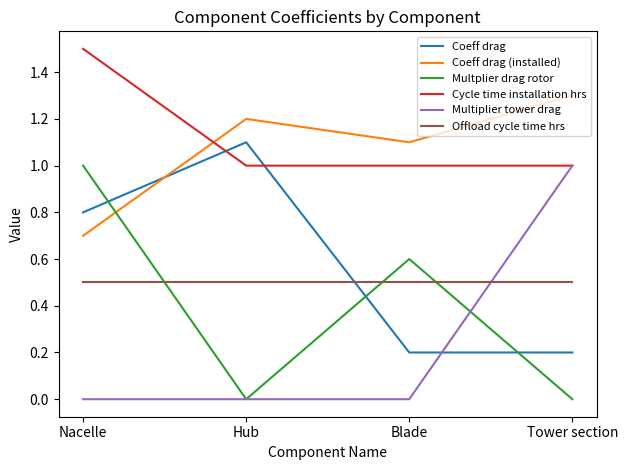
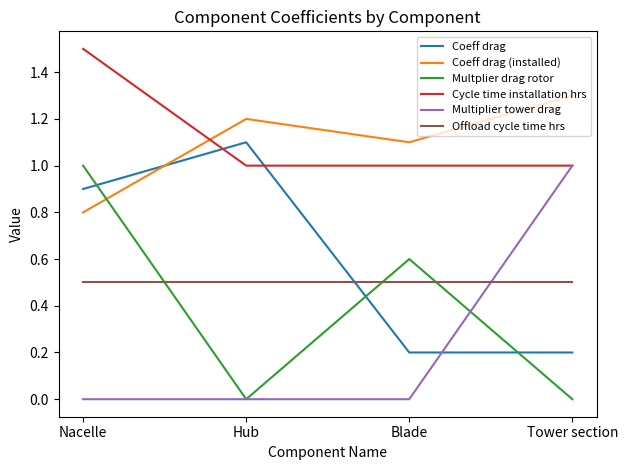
Coeff drag, Nacelle: 0.8 -> 0.9
Coeff drag (installed), Nacelle: 0.7 -> 0.8
